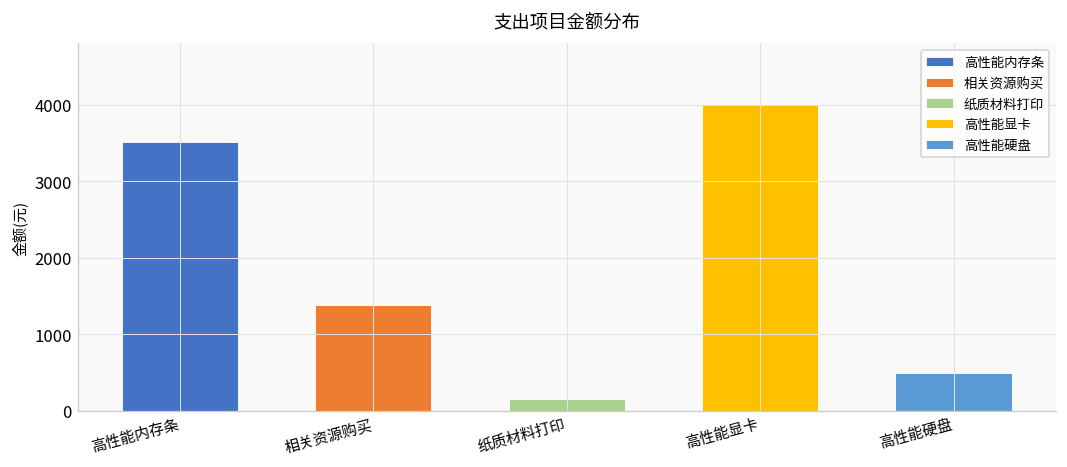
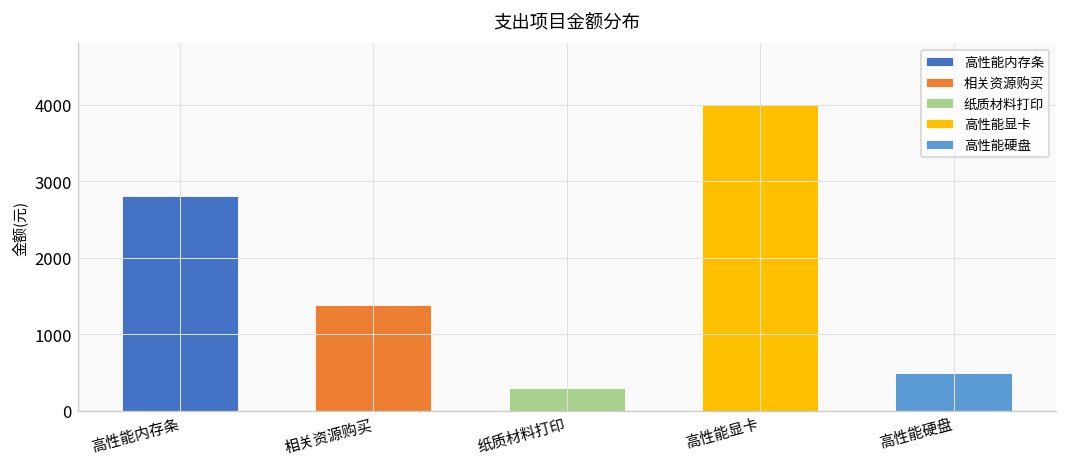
高性能内存条: 3500 -> 2800
纸质材料打印: 200 -> 300
